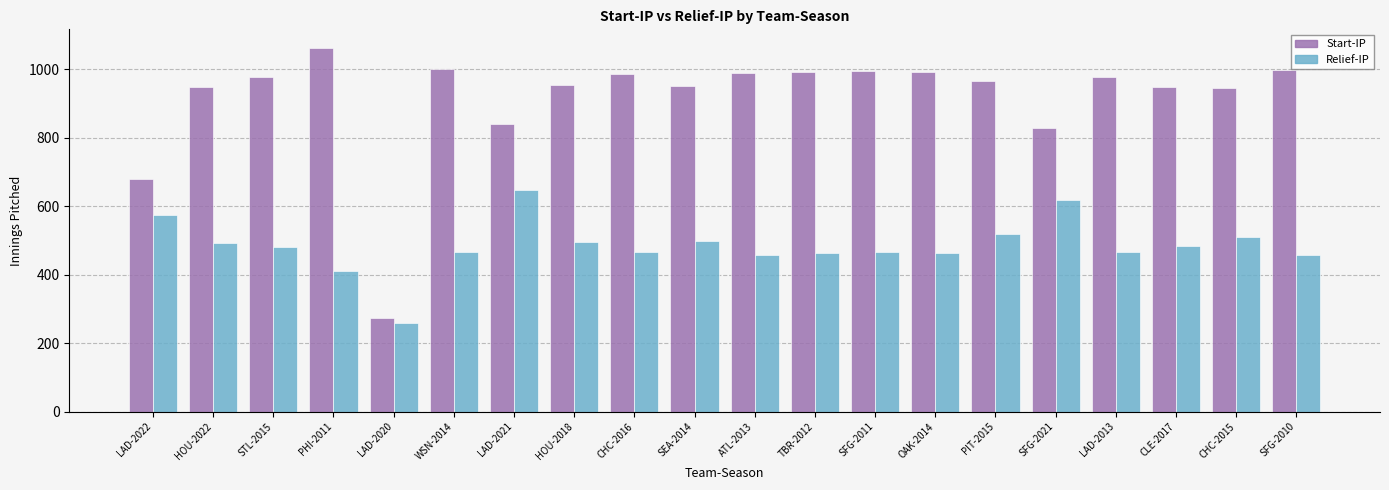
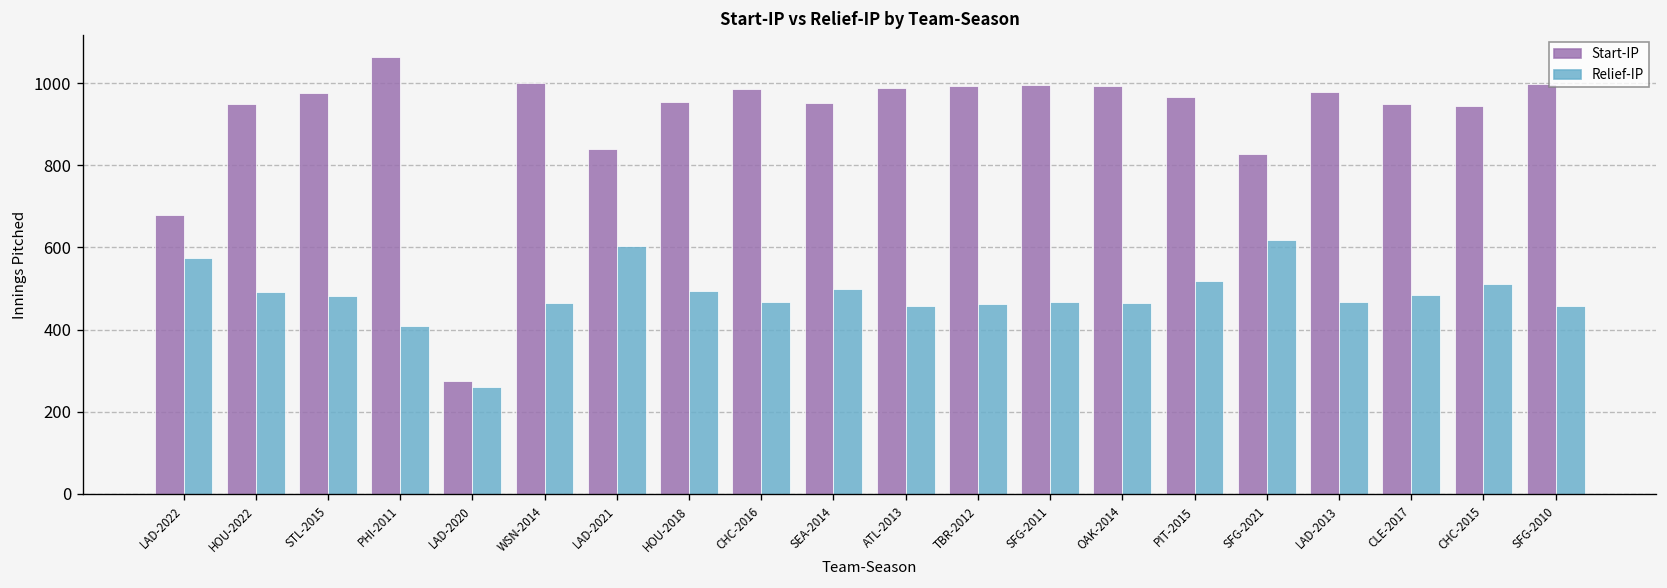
Relief-IP, LAD-2021: 650 -> 600
